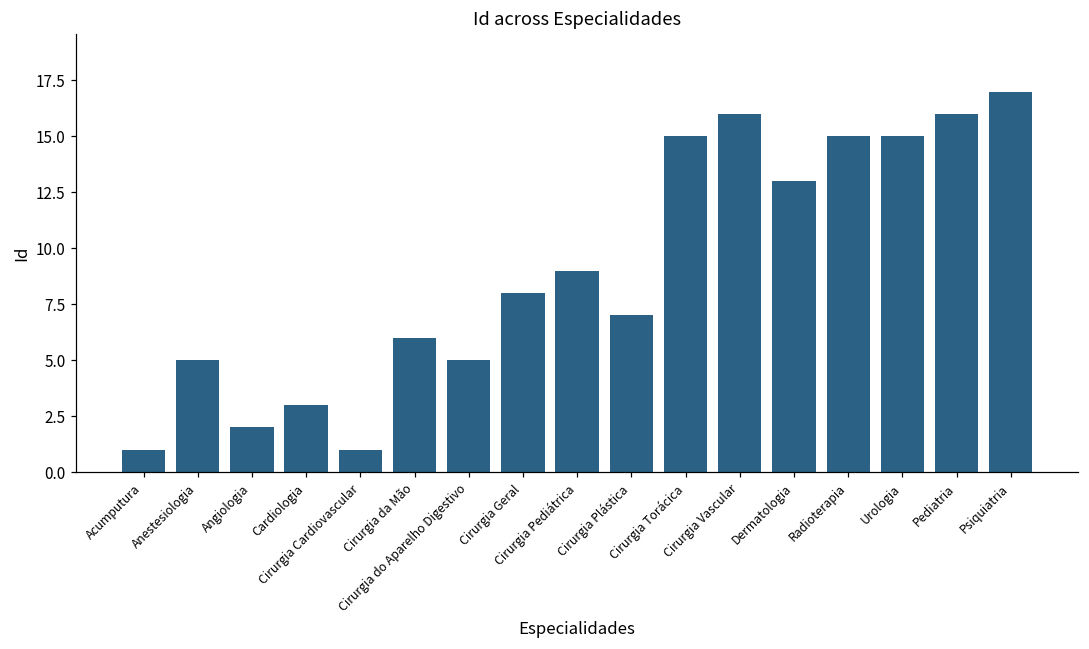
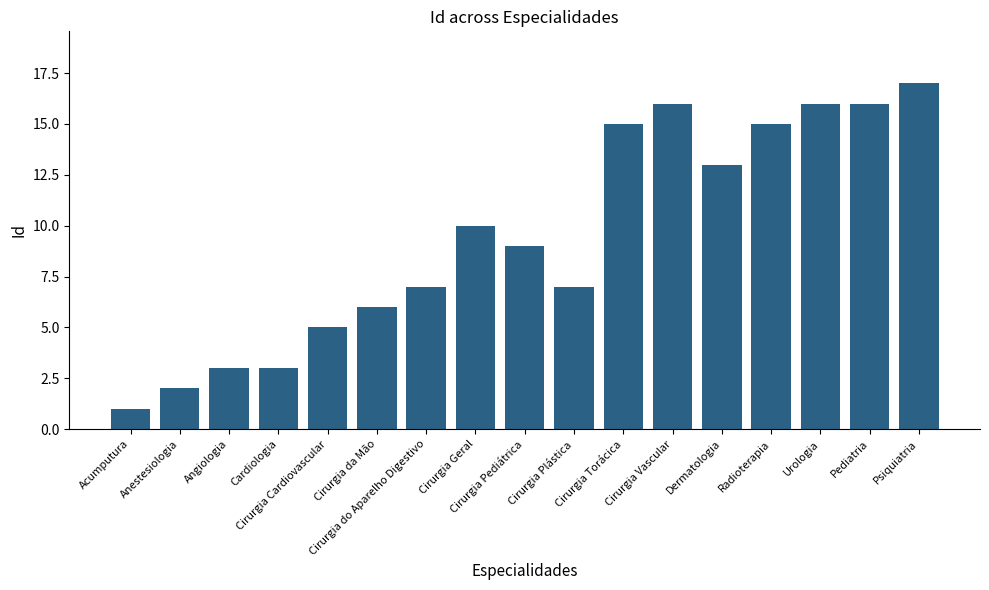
Anestesiologia: 5 -> 2
Angiologia: 2 -> 3
Cirurgia Cardiovascular: 1 -> 5
Cirurgia do Aparelho Digestivo: 5 -> 7
Cirurgia Geral: 8 -> 10
Urologia: 15 -> 16
